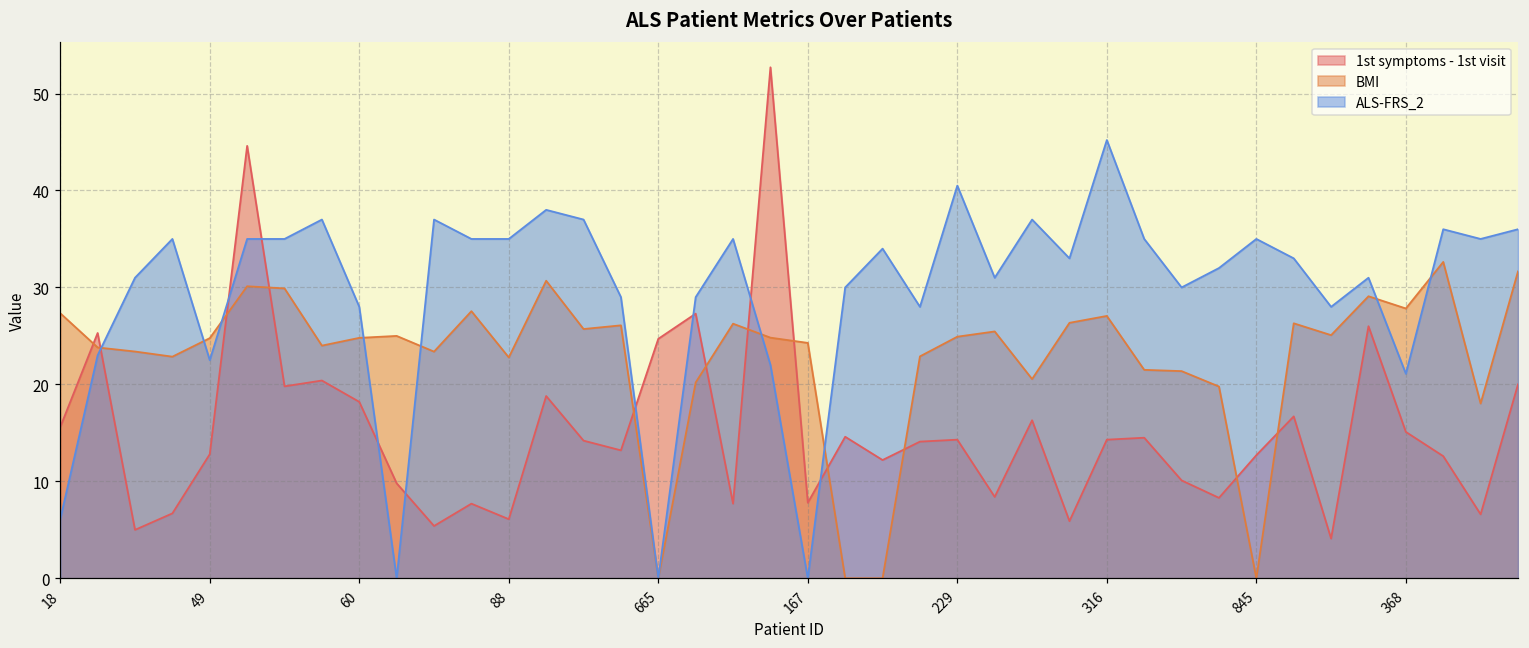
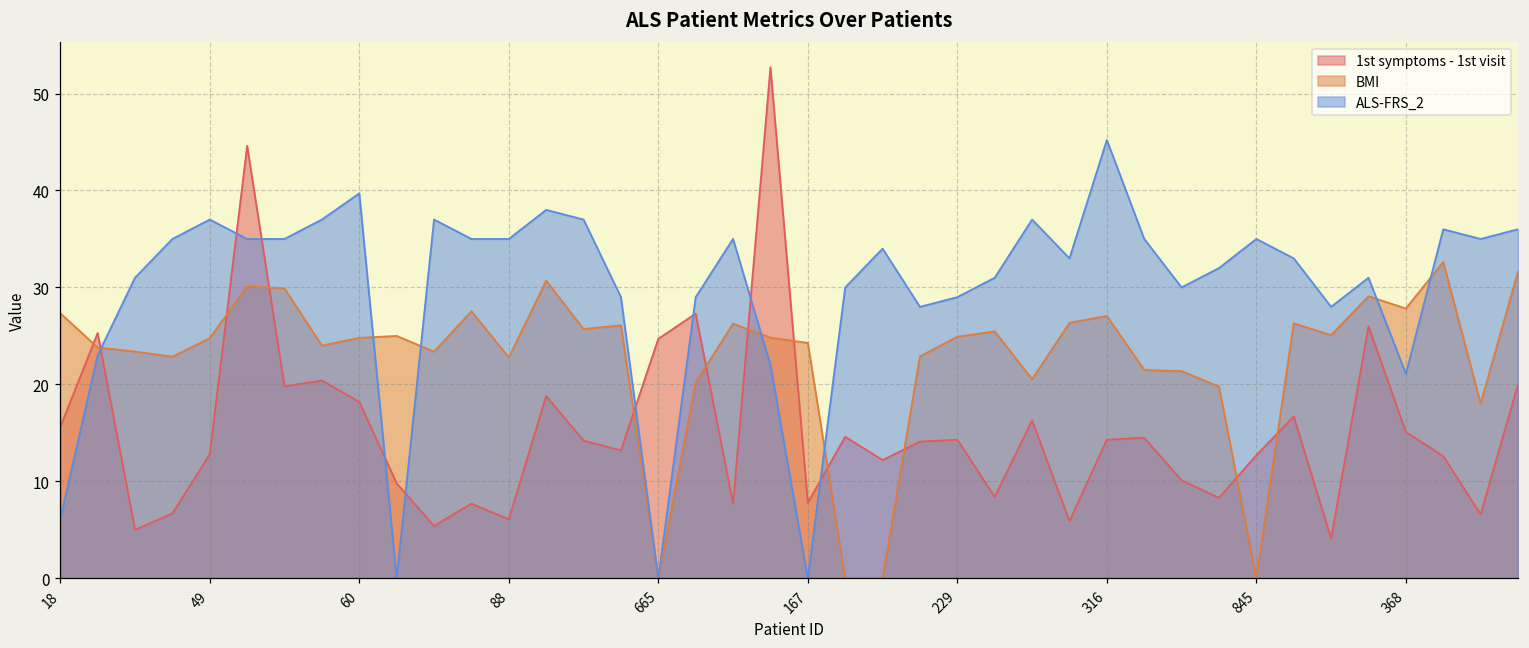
ALS-FRS_2, 49: 23 -> 37
ALS-FRS_2, 60: 28 -> 40
ALS-FRS_2, 229: 41 -> 29
